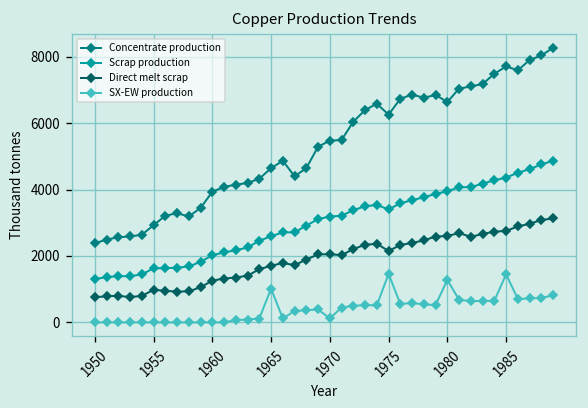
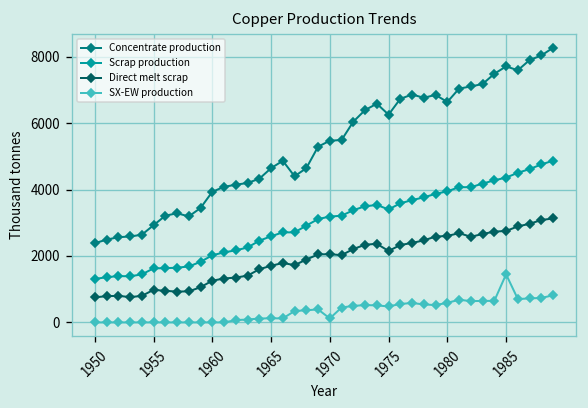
SX-EW production, 1965: 1000 -> 100
SX-EW production, 1975: 1500 -> 500
SX-EW production, 1980: 1300 -> 600
